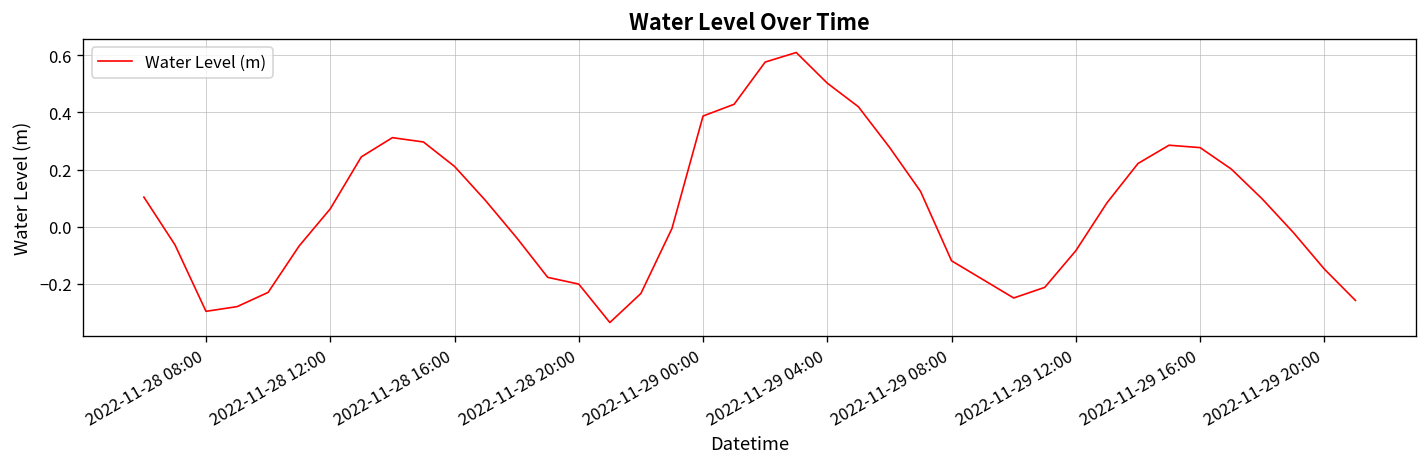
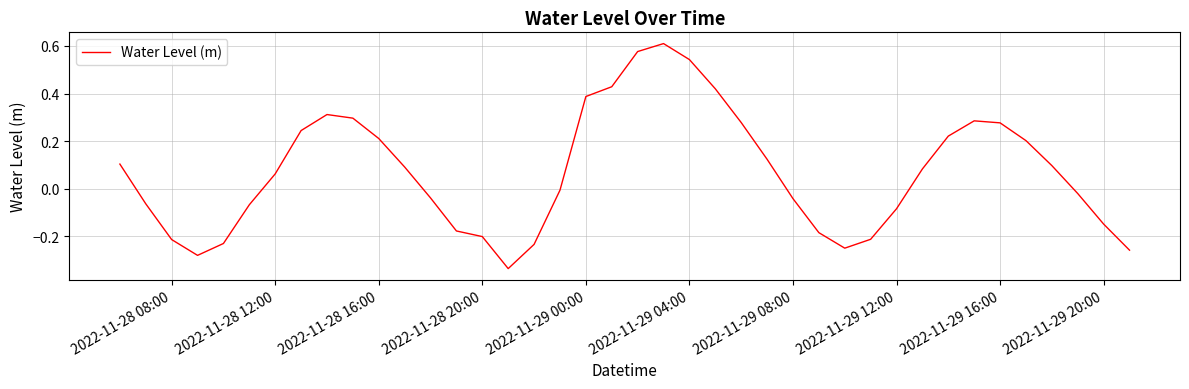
2022-11-28 08:00: -0.30 -> -0.21
2022-11-29 04:00: 0.50 -> 0.54
2022-11-29 08:00: -0.12 -> -0.04
